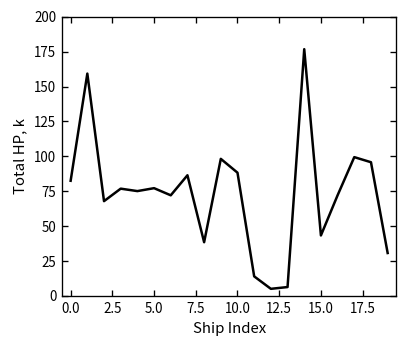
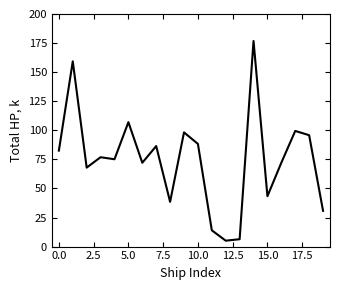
5.0: 77 -> 107
